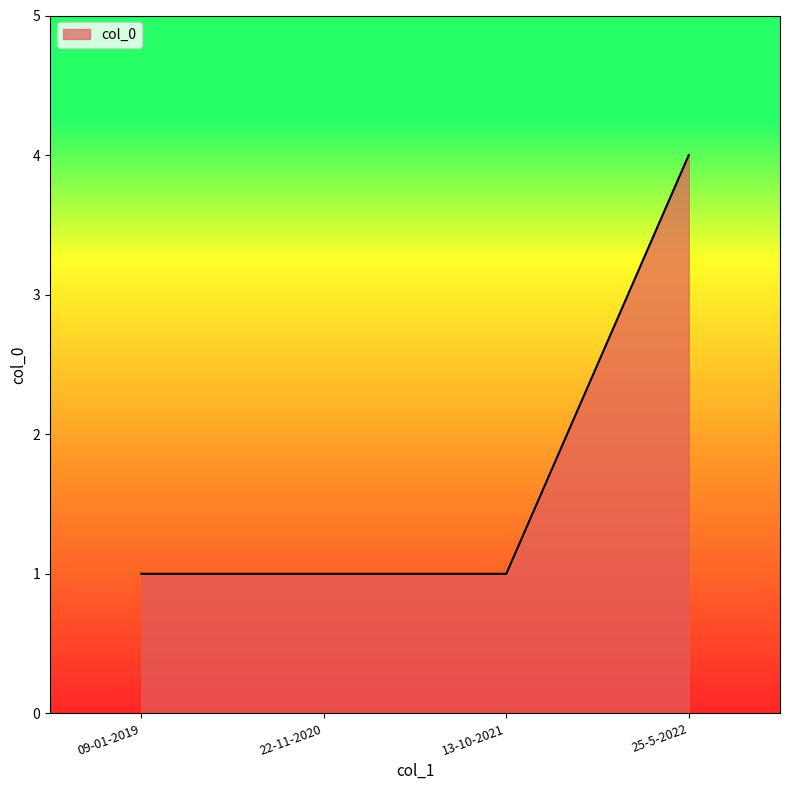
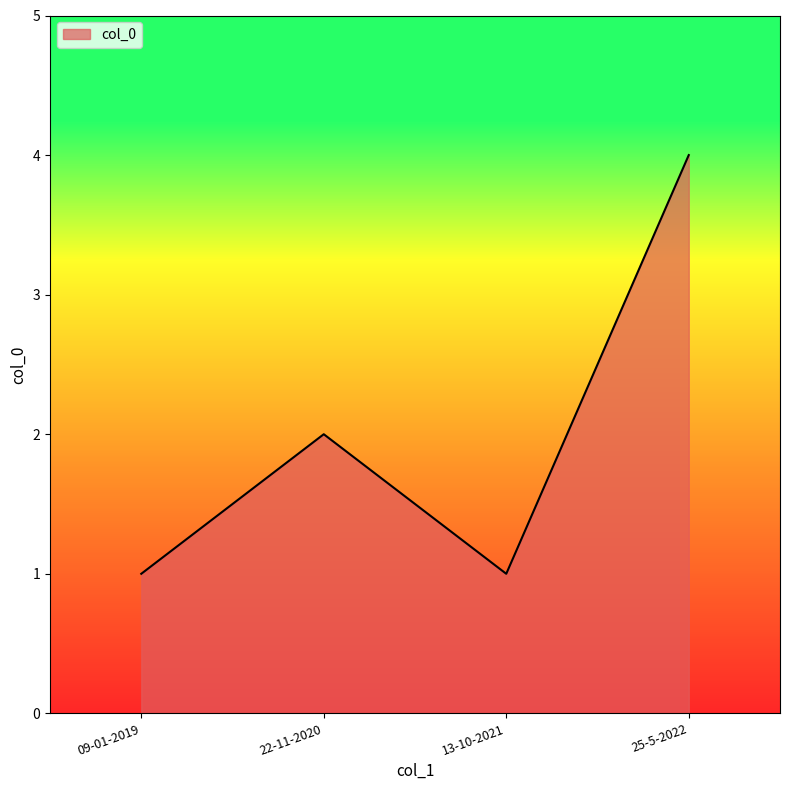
22-11-2020: 1 -> 2
